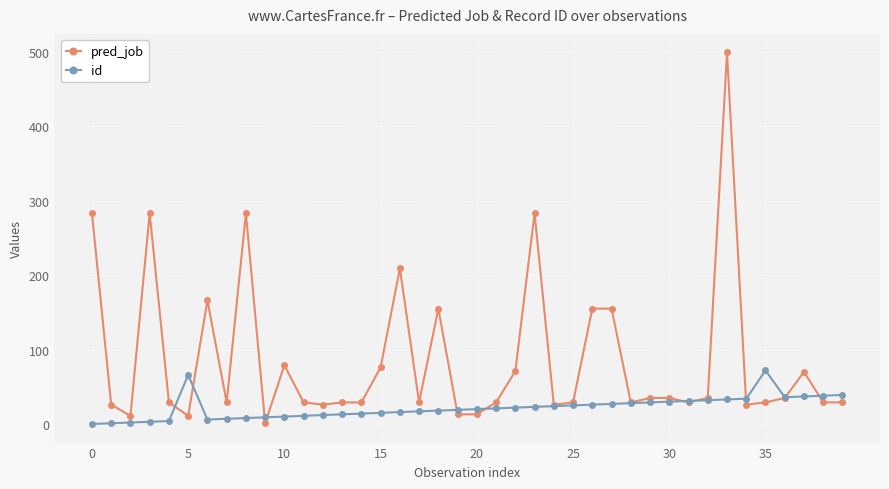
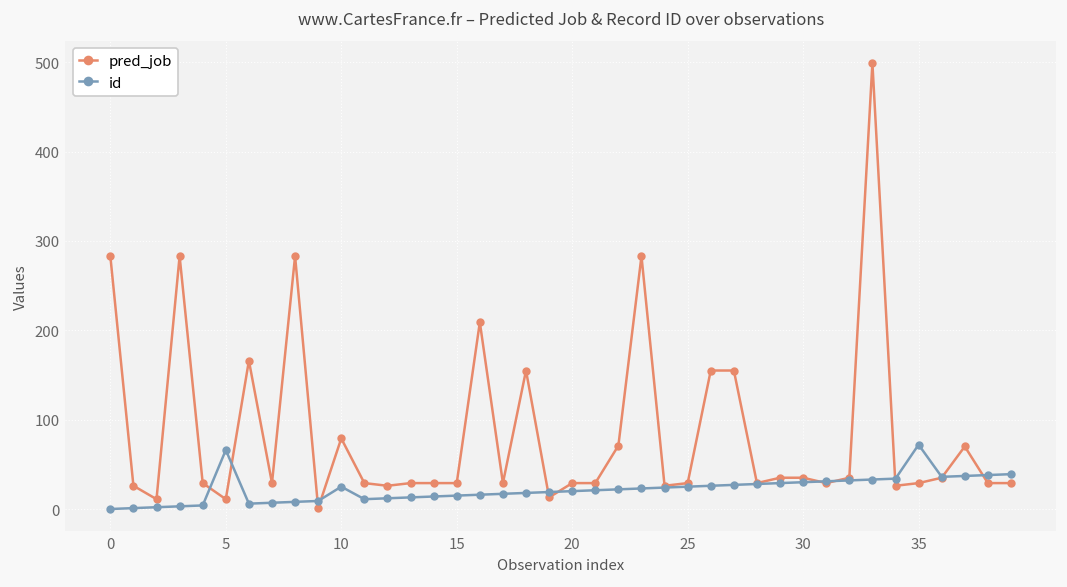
id, 10: 10 -> 30
pred_job, 15: 80 -> 30
pred_job, 20: 10 -> 30
